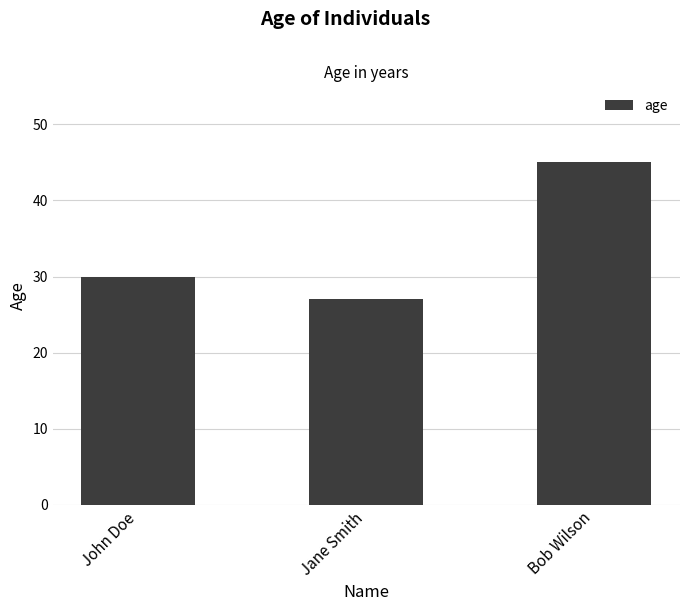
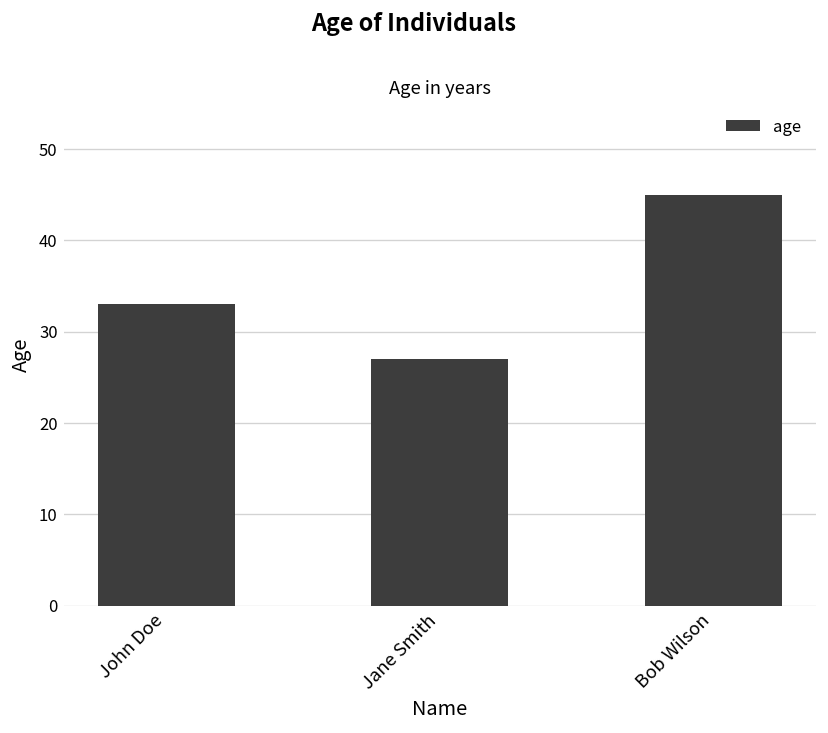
John Doe: 30 -> 33
